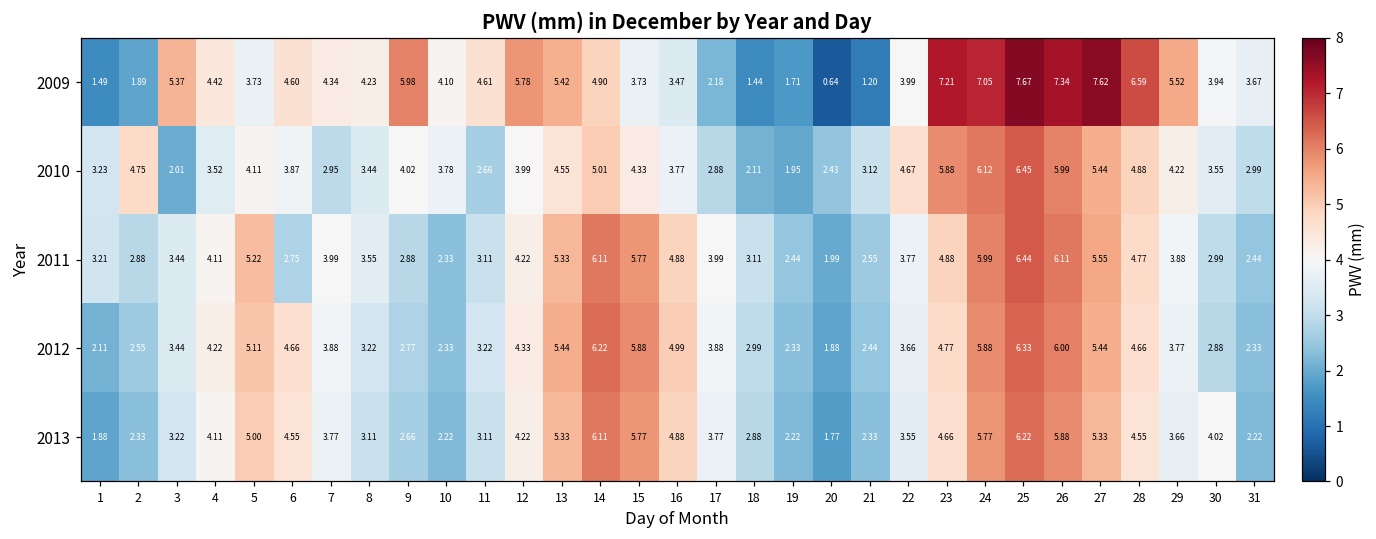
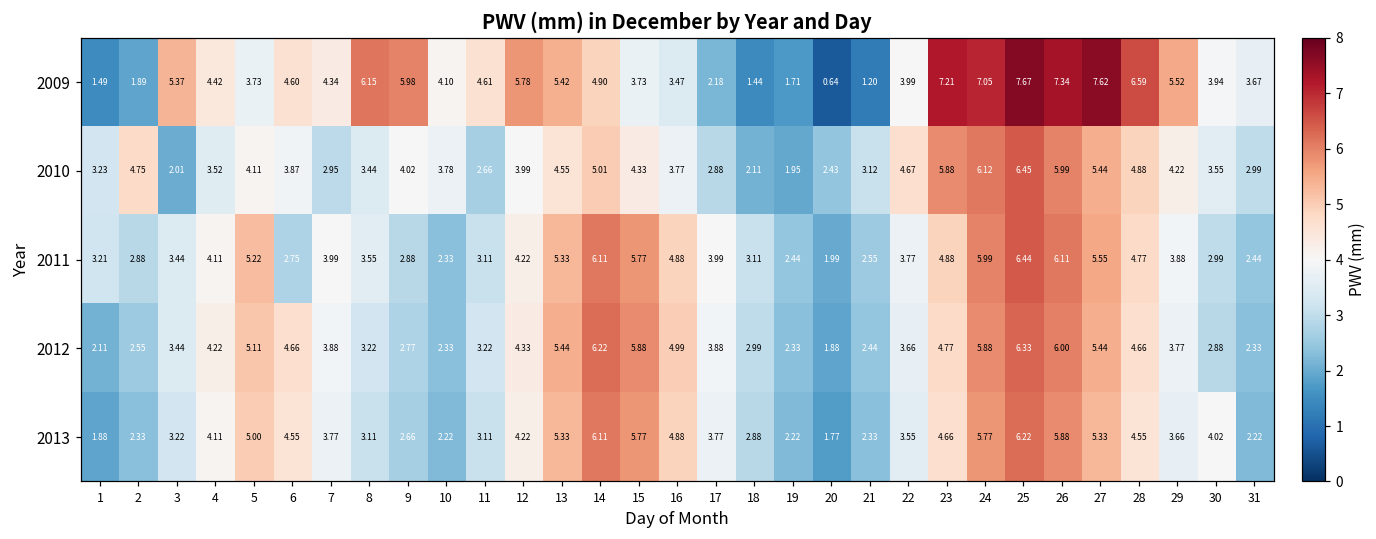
2009, 8: 4.23 -> 6.15
